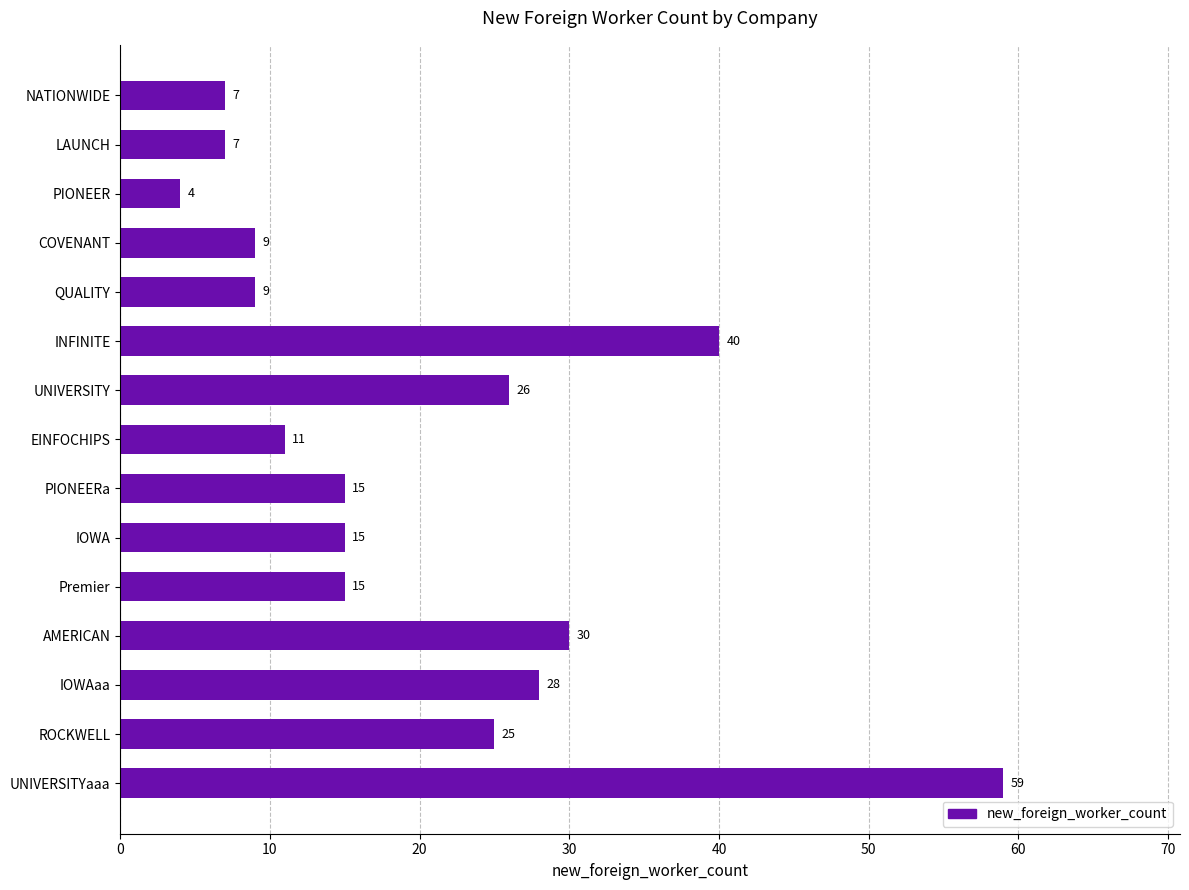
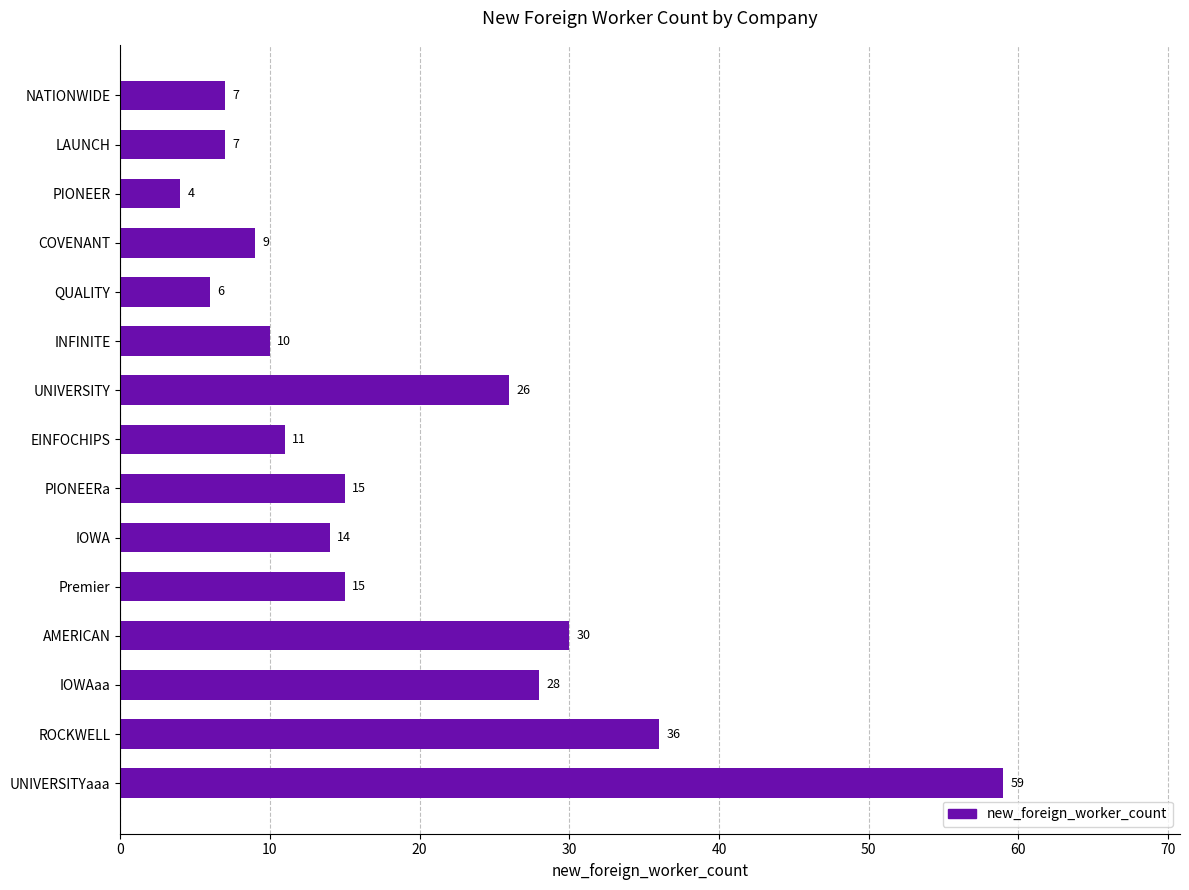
QUALITY: 9 -> 6
INFINITE: 40 -> 10
IOWA: 15 -> 14
ROCKWELL: 25 -> 36
